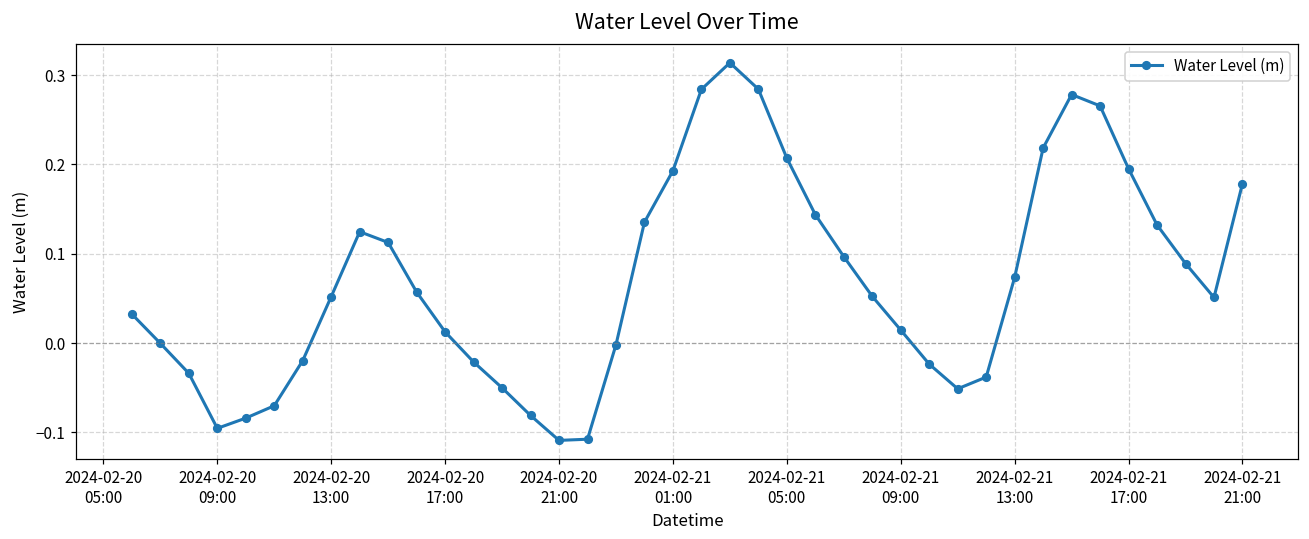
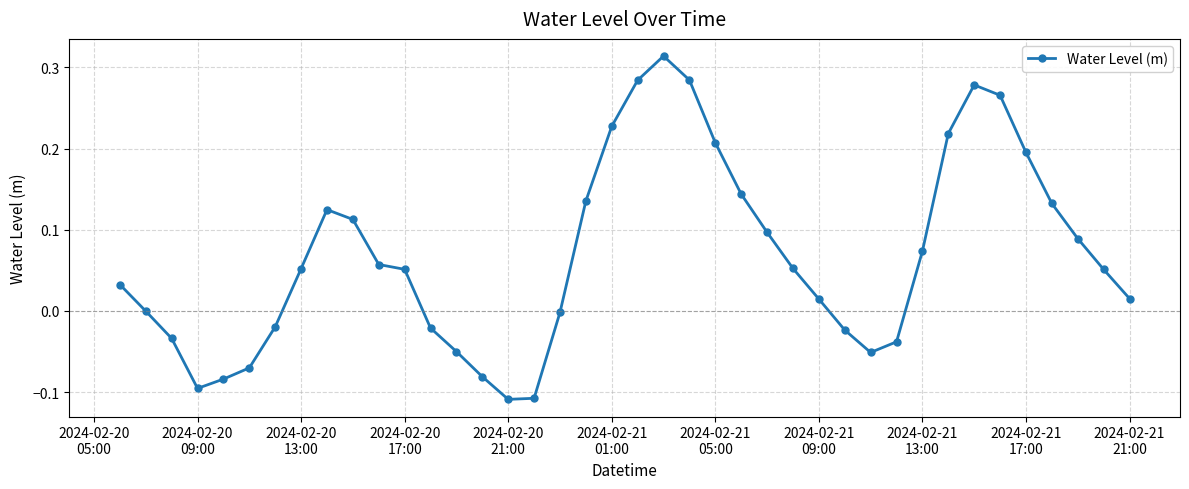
2024-02-20 17:00: 0.01 -> 0.05
2024-02-21 01:00: 0.19 -> 0.23
2024-02-21 21:00: 0.18 -> 0.02
